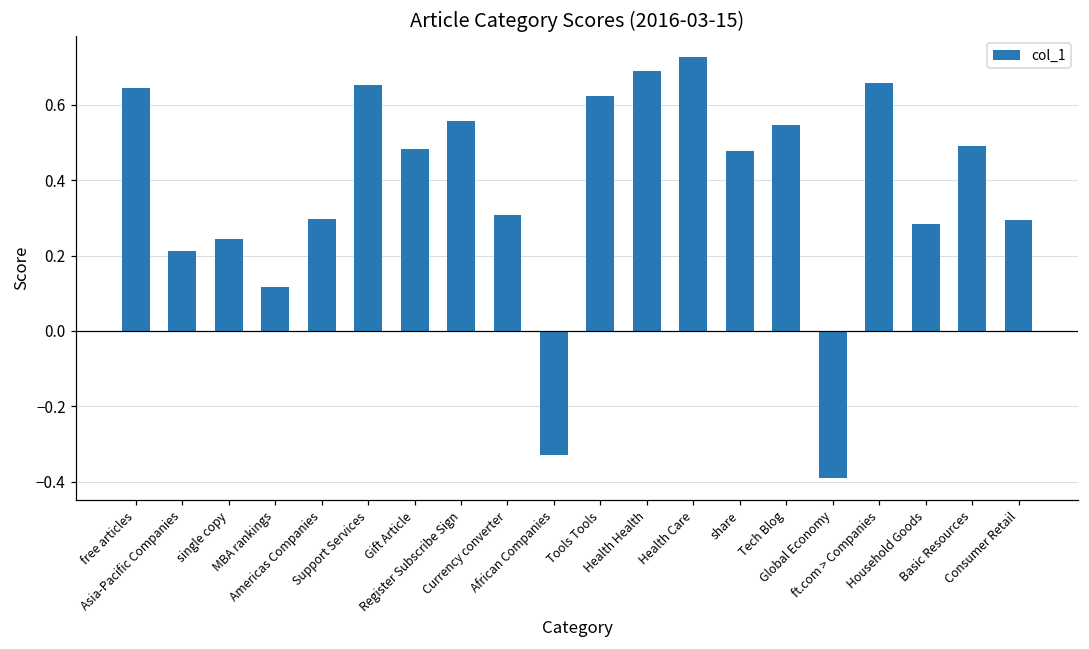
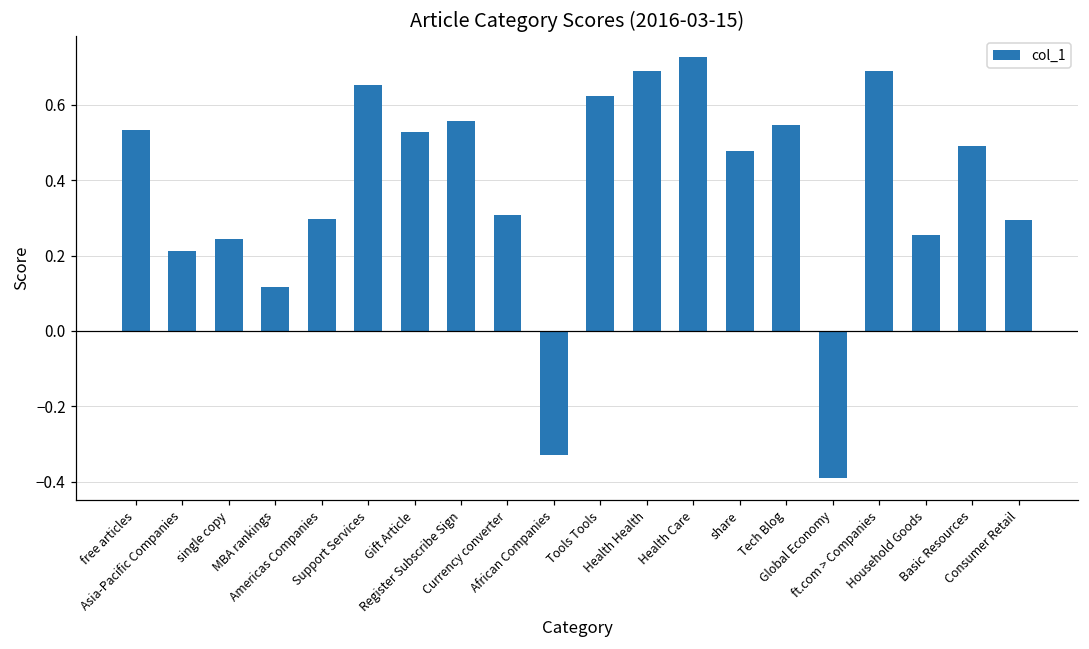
free articles: 0.64 -> 0.53
Gift Article: 0.48 -> 0.53
ft.com > Companies: 0.66 -> 0.69
Household Goods: 0.28 -> 0.25
